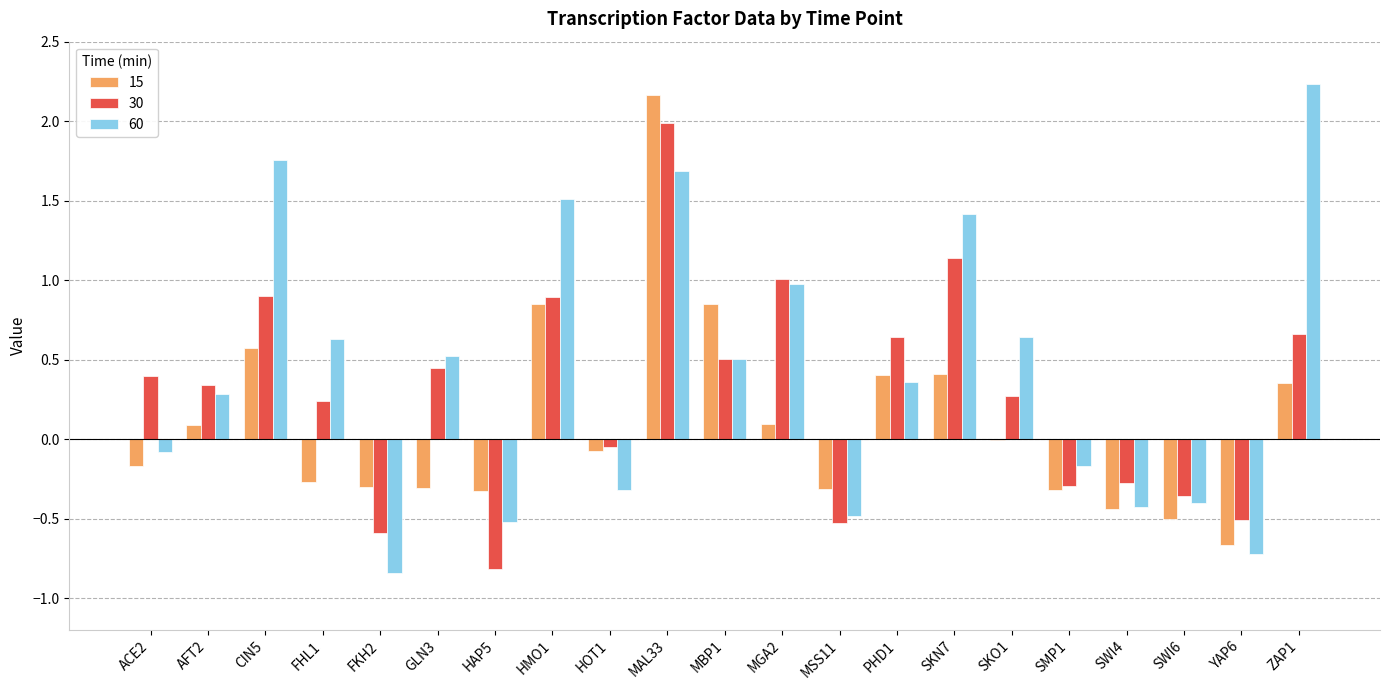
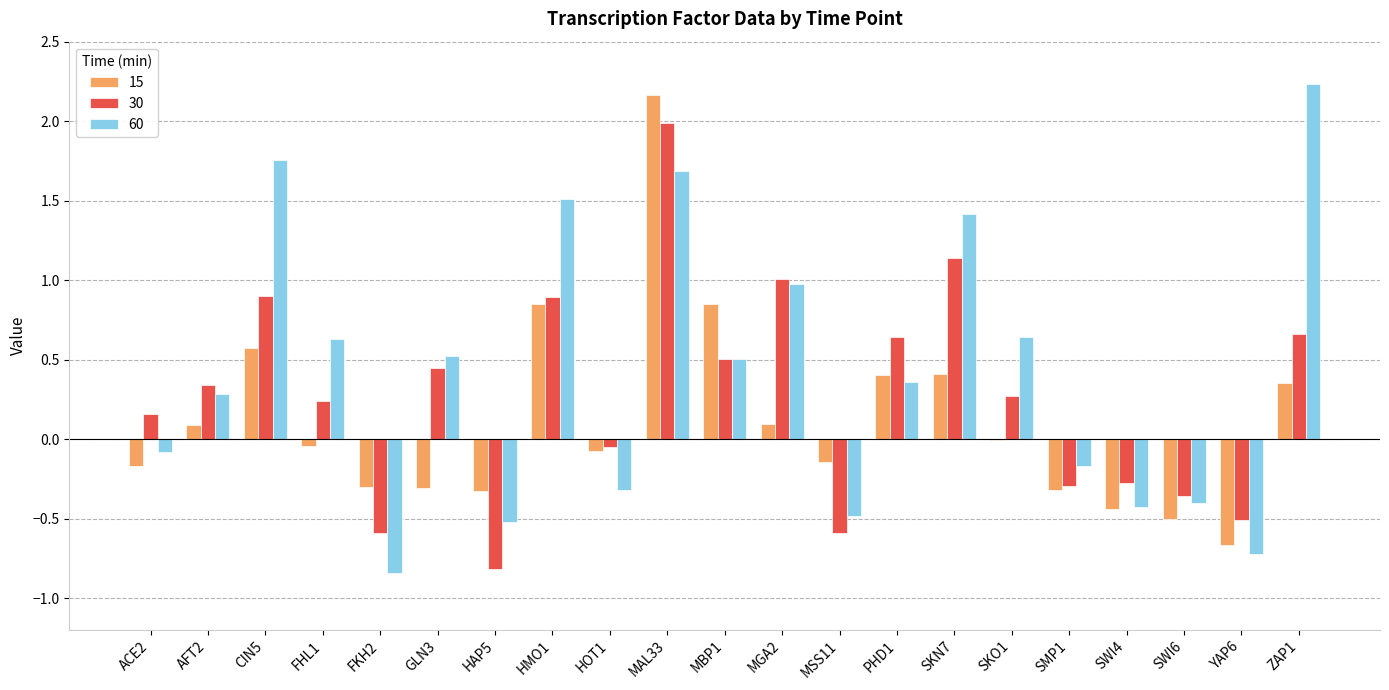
30, ACE2: 0.40 -> 0.16
15, FHL1: -0.27 -> -0.04
15, MSS11: -0.31 -> -0.15
30, MSS11: -0.53 -> -0.59
